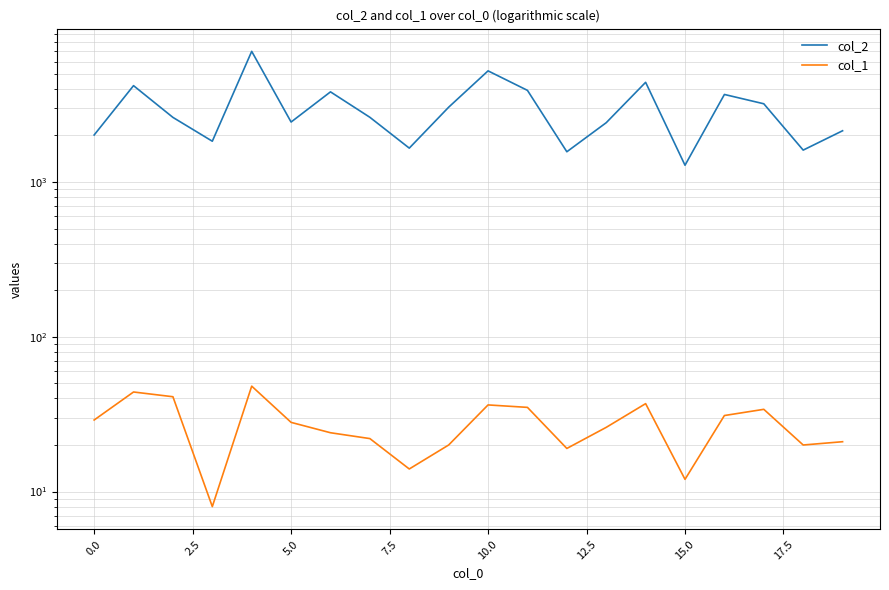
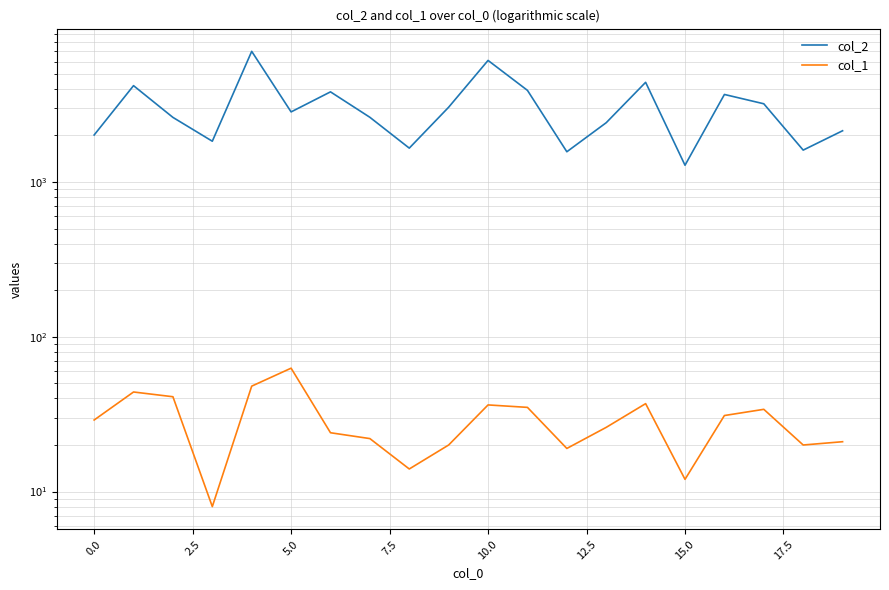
col_2, 5.0: 2400 -> 2800
col_1, 5.0: 28 -> 63
col_2, 10.0: 5200 -> 6100
